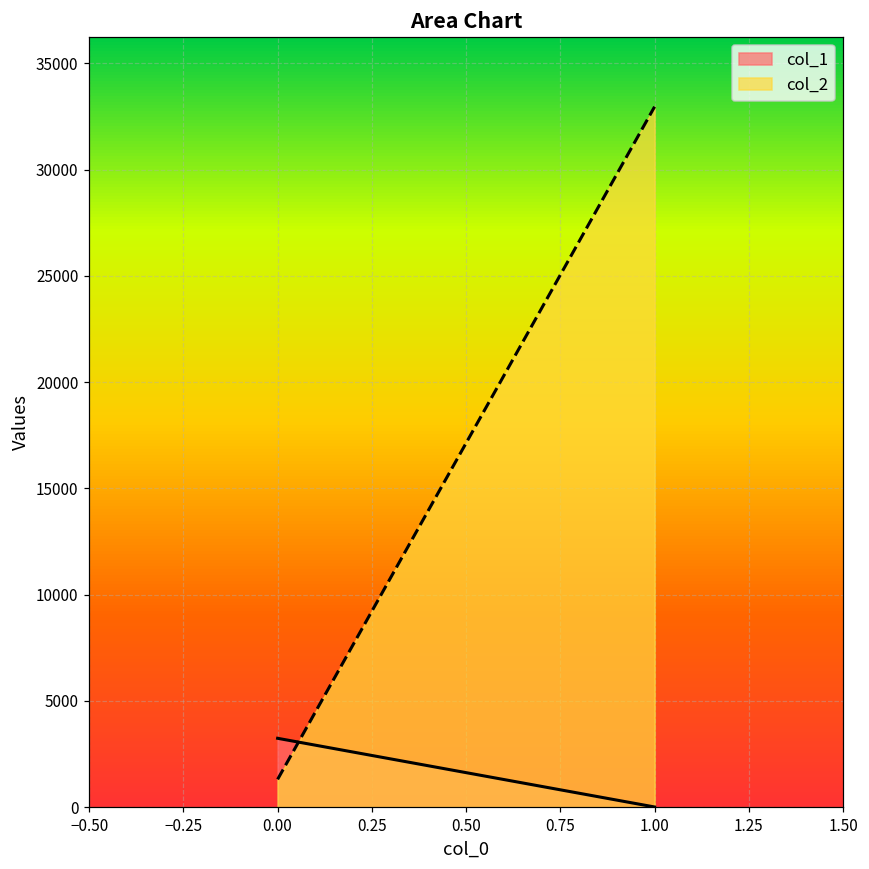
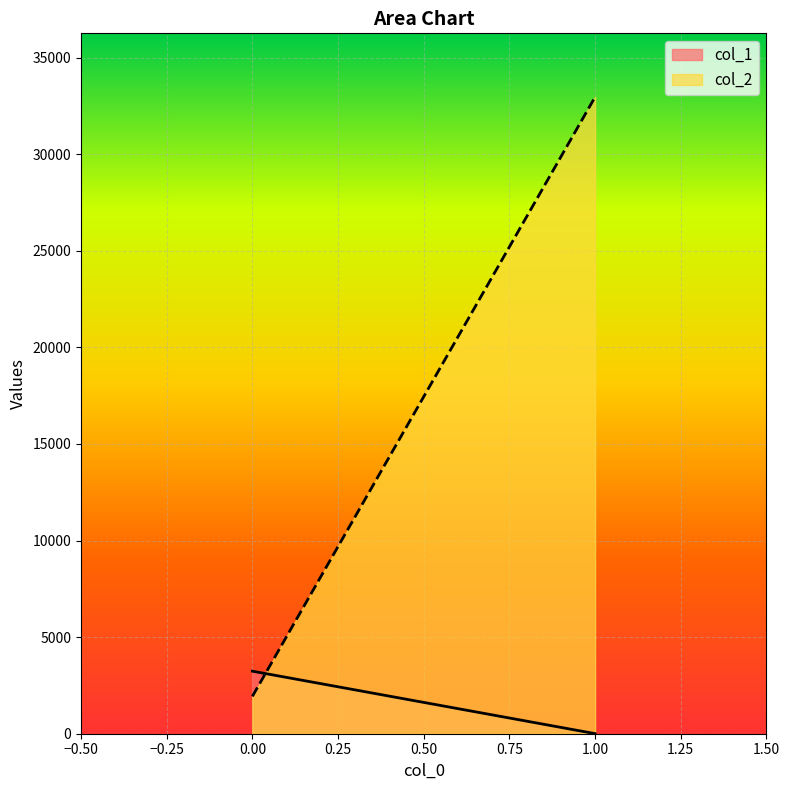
col_2, 0.00: 1300 -> 1900
